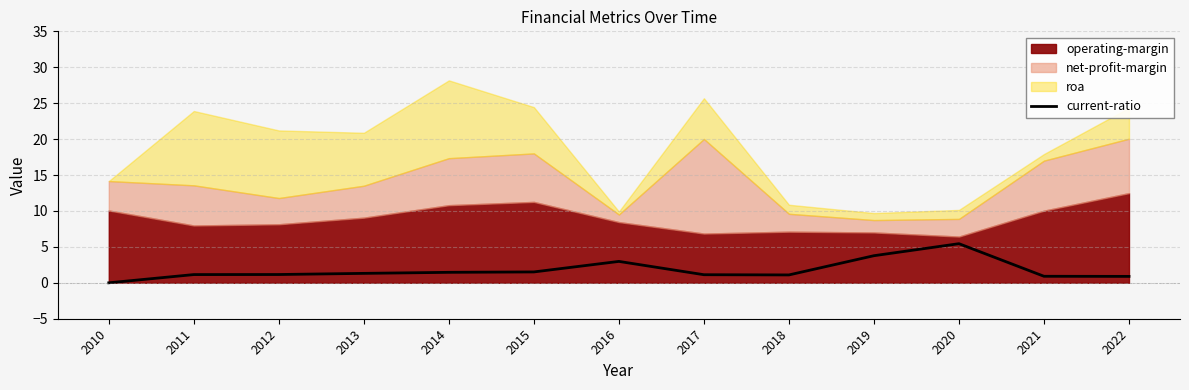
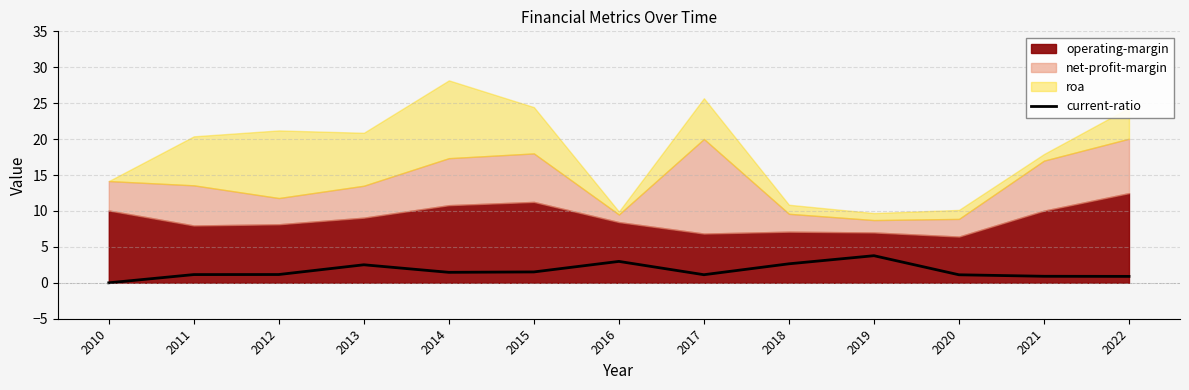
roa, 2011: 10 -> 7
current-ratio, 2013: 1 -> 3
current-ratio, 2018: 1 -> 3
current-ratio, 2020: 5 -> 1
